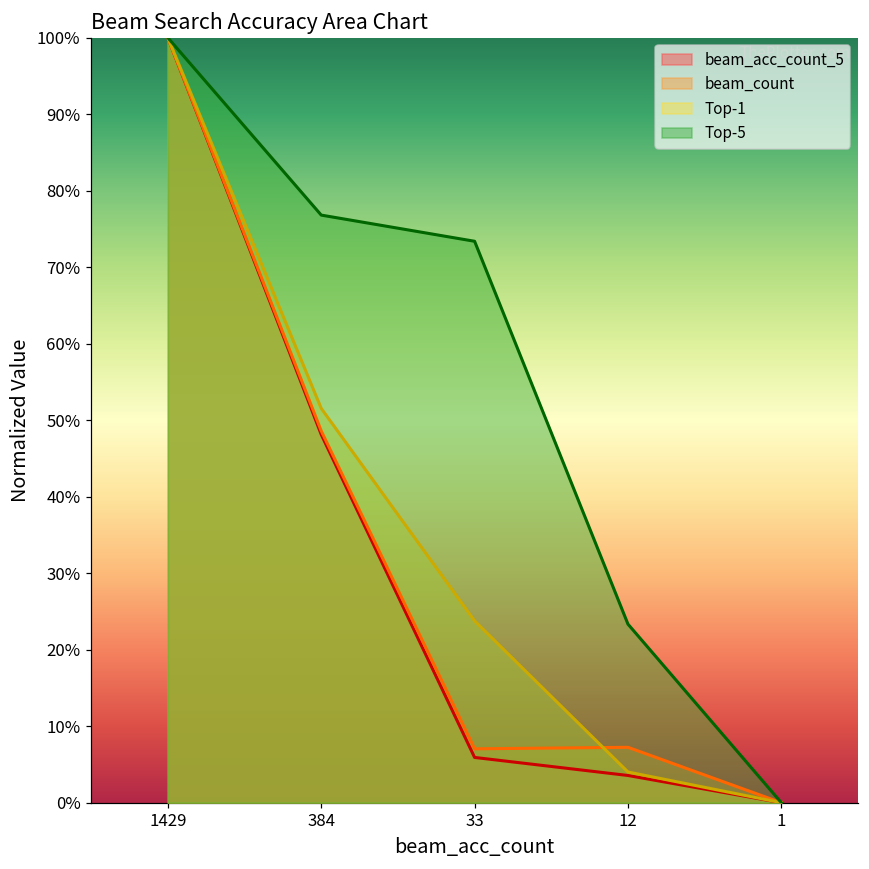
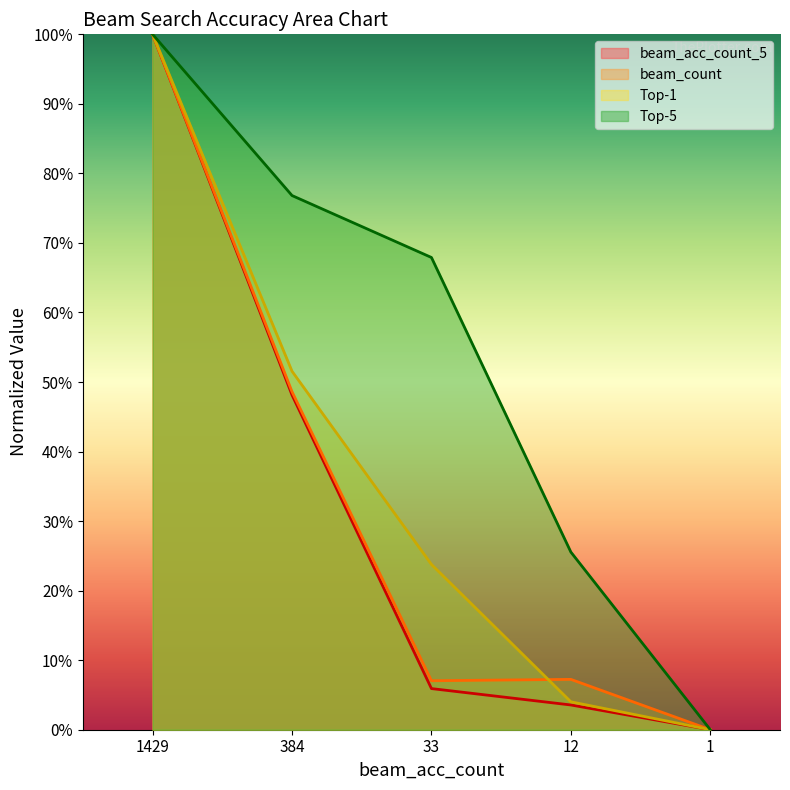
Top-5, 33: 73% -> 68%
Top-5, 12: 23% -> 26%
